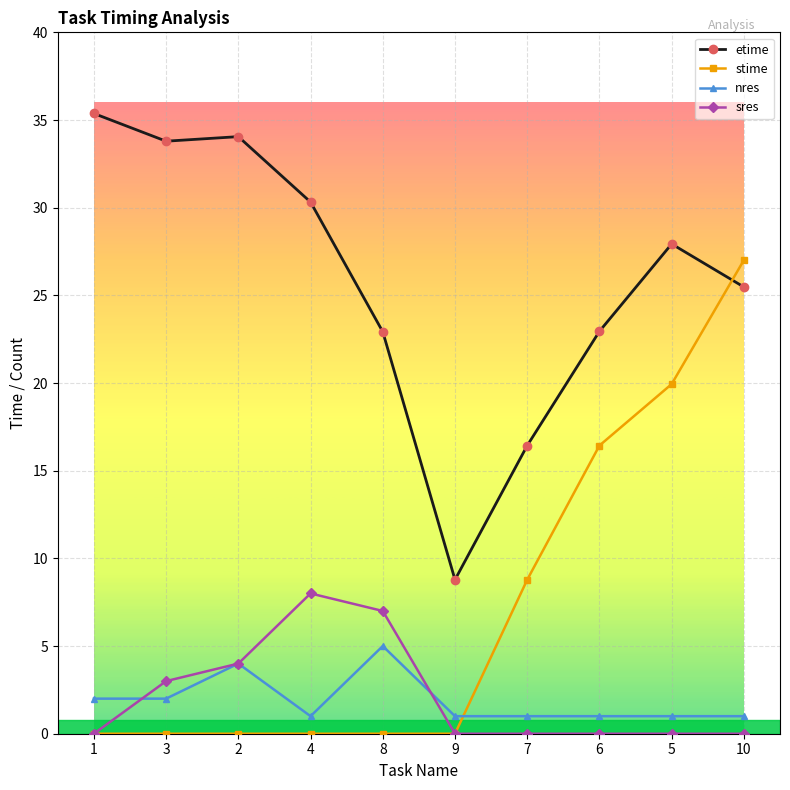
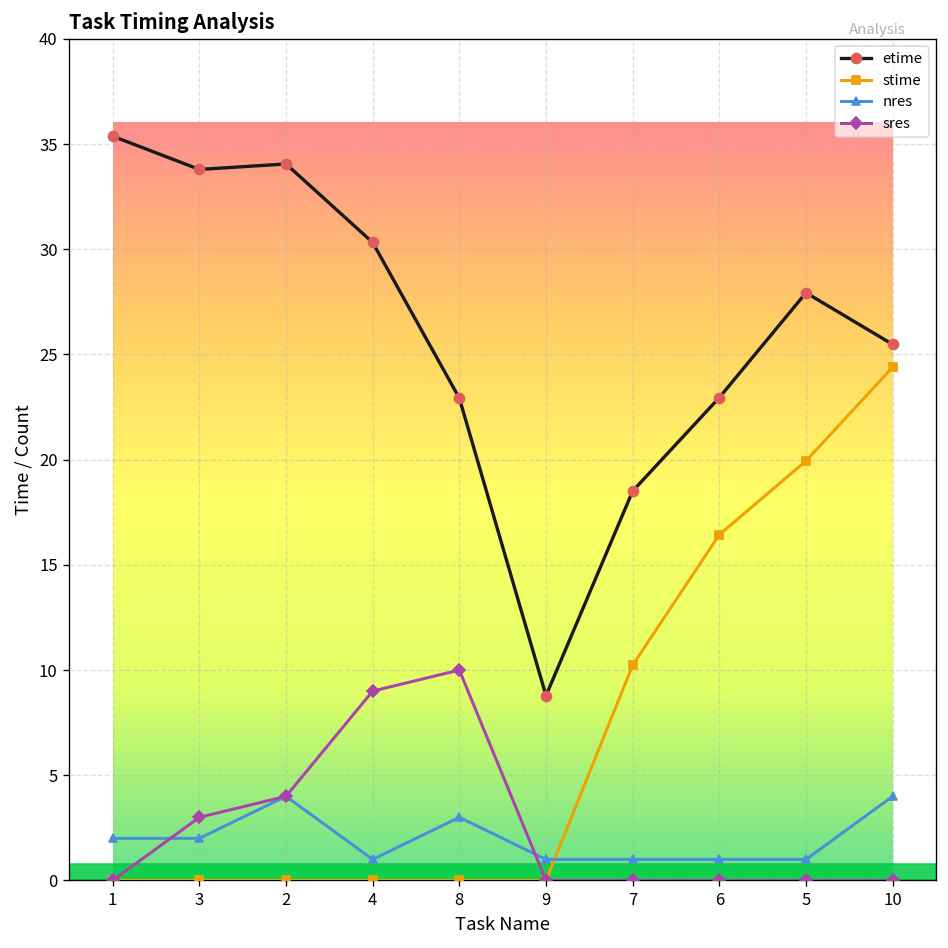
sres, 4: 8 -> 9
nres, 8: 5 -> 3
sres, 8: 7 -> 10
etime, 7: 16.4 -> 18.5
stime, 7: 8.8 -> 10.2
stime, 10: 27.0 -> 24.4
nres, 10: 1 -> 4
